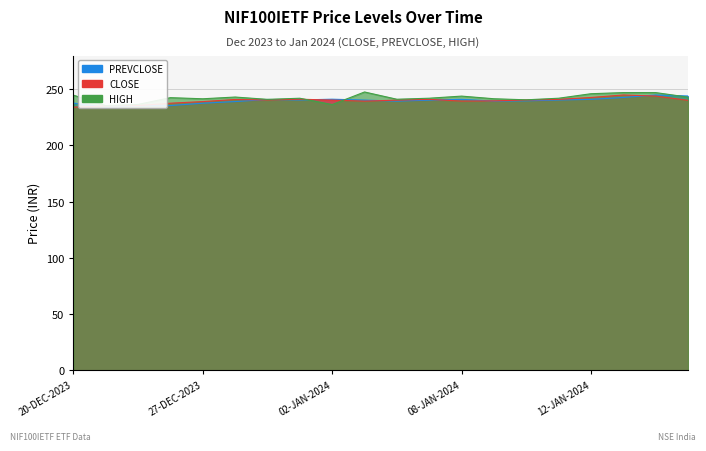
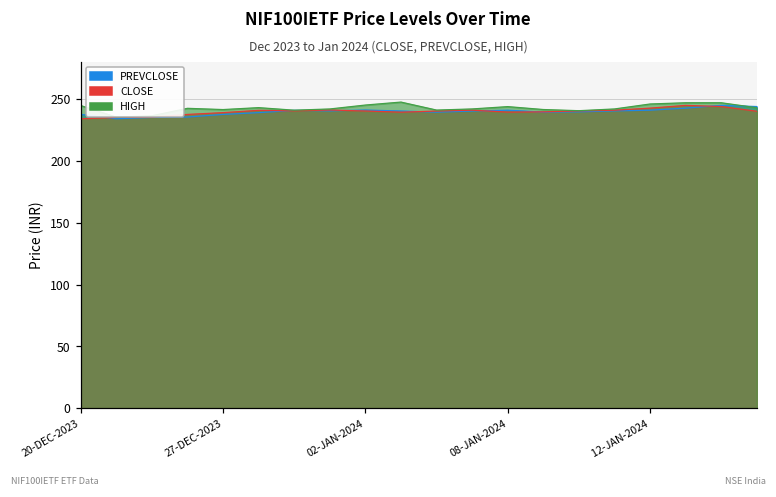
HIGH, 02-JAN-2024: 236 -> 245
